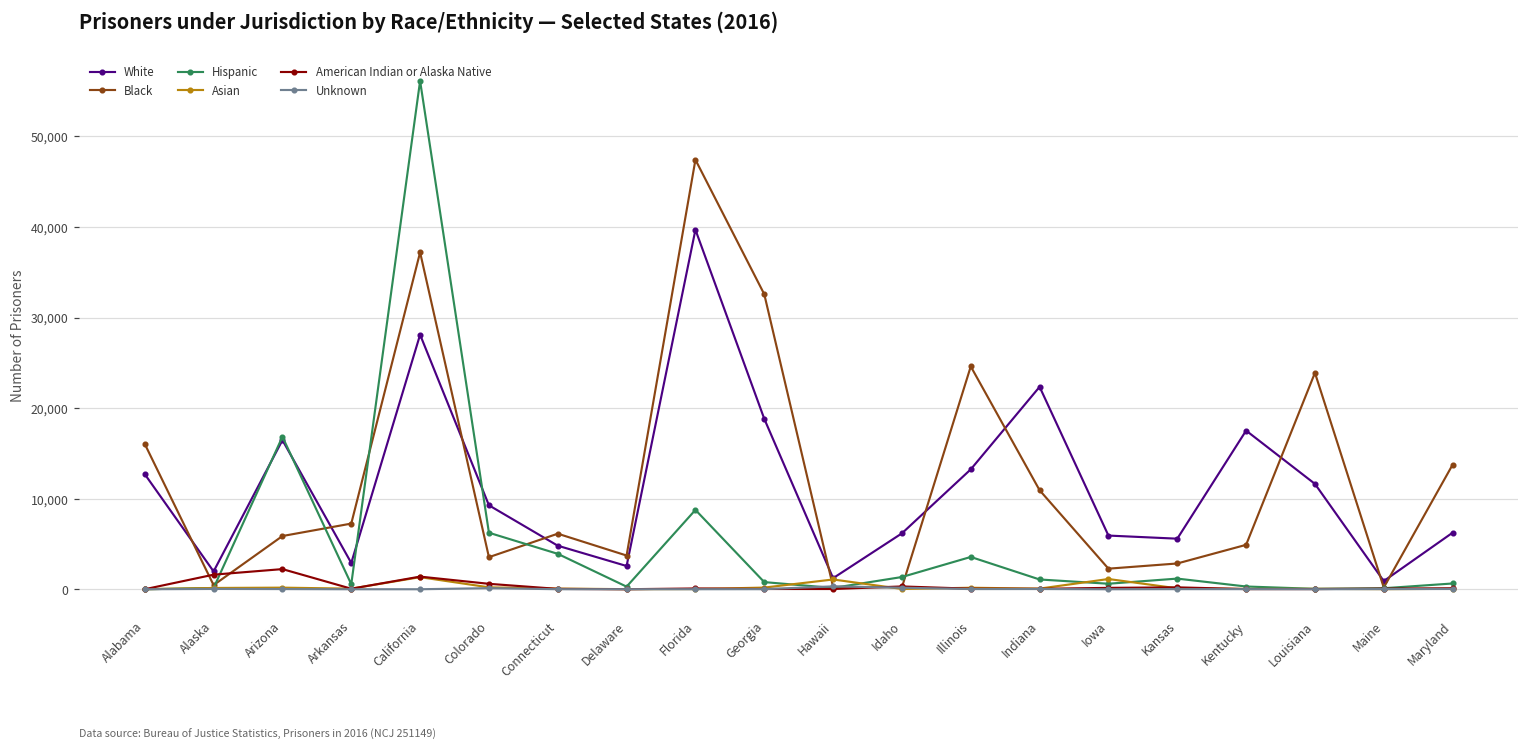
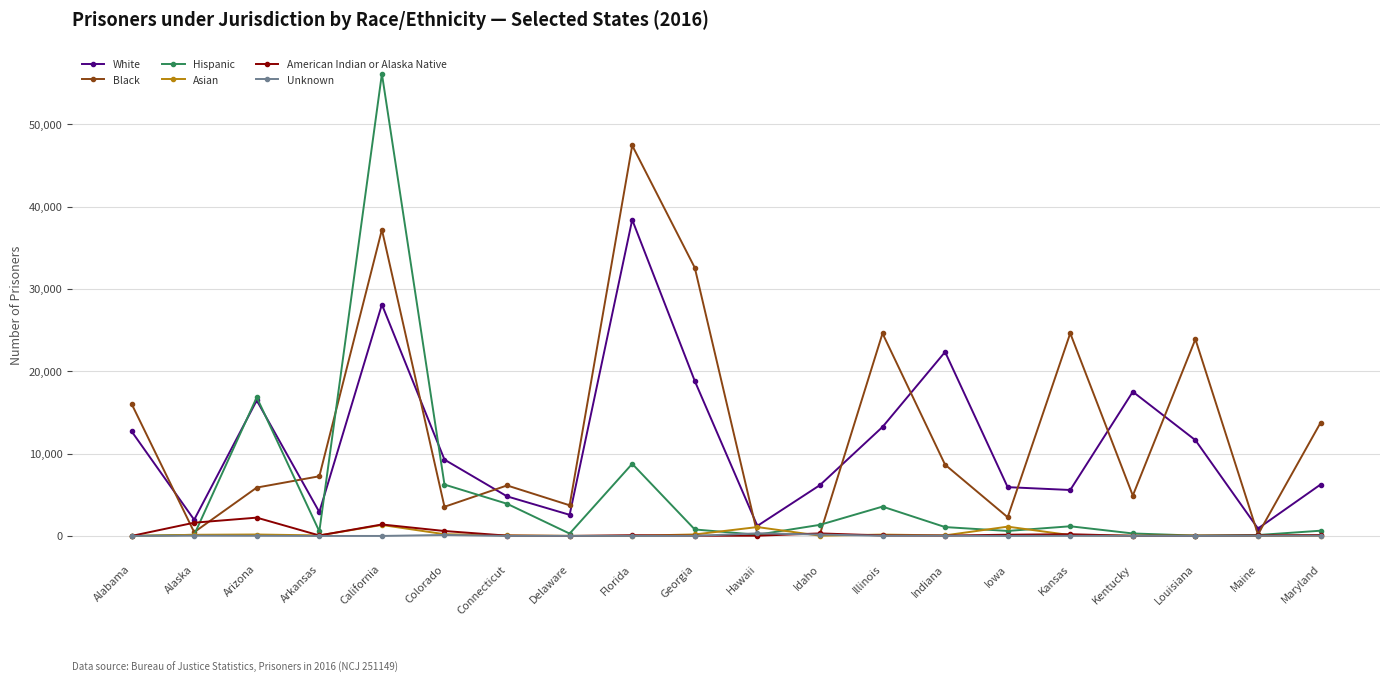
White, Florida: 40,000 -> 38,000
Black, Indiana: 11,000 -> 9,000
Black, Kansas: 3,000 -> 25,000
